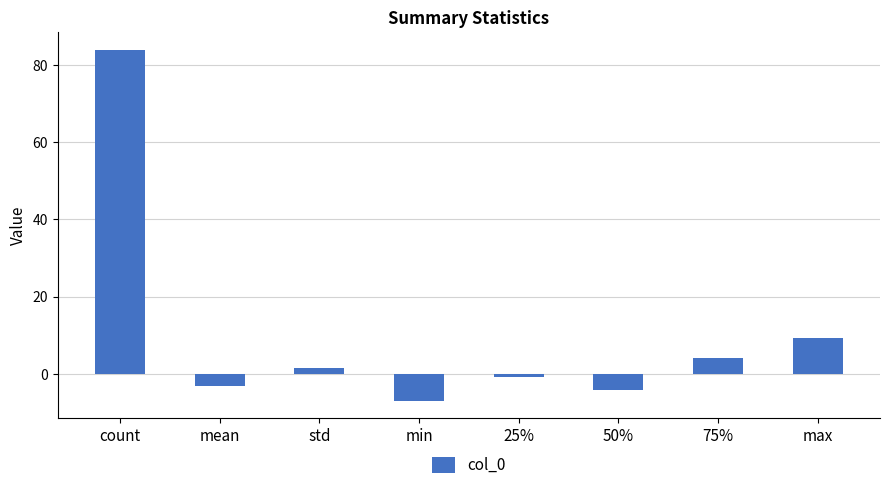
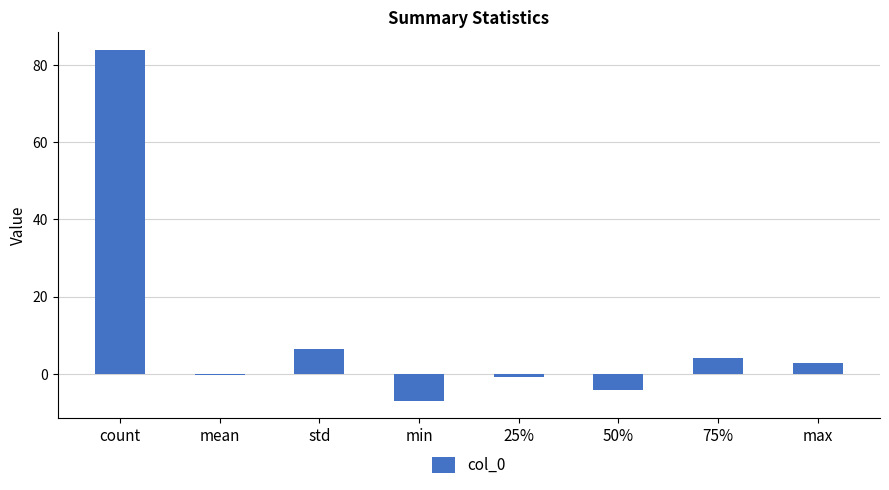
mean: -3 -> 0
std: 1 -> 7
max: 9 -> 3
